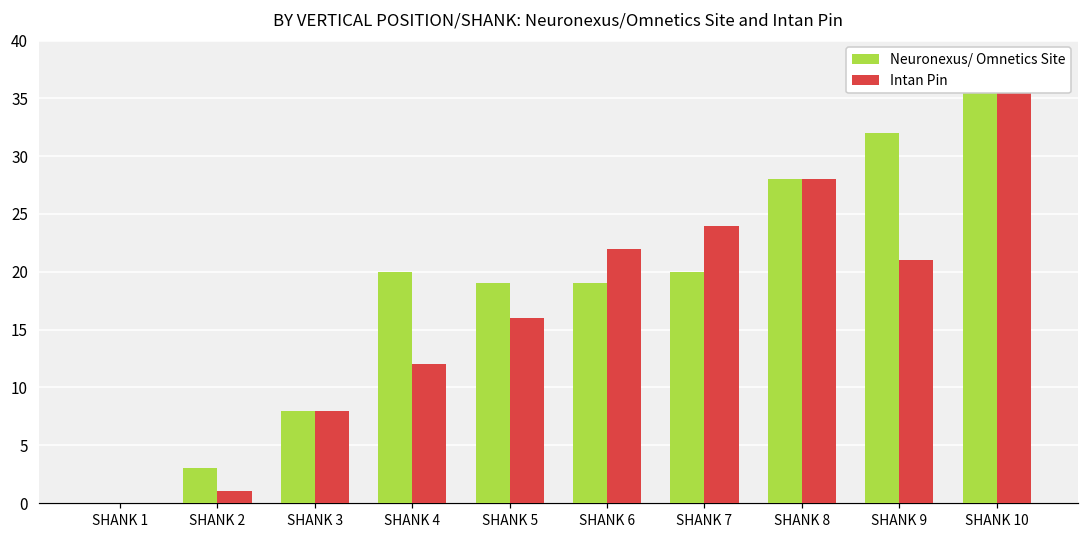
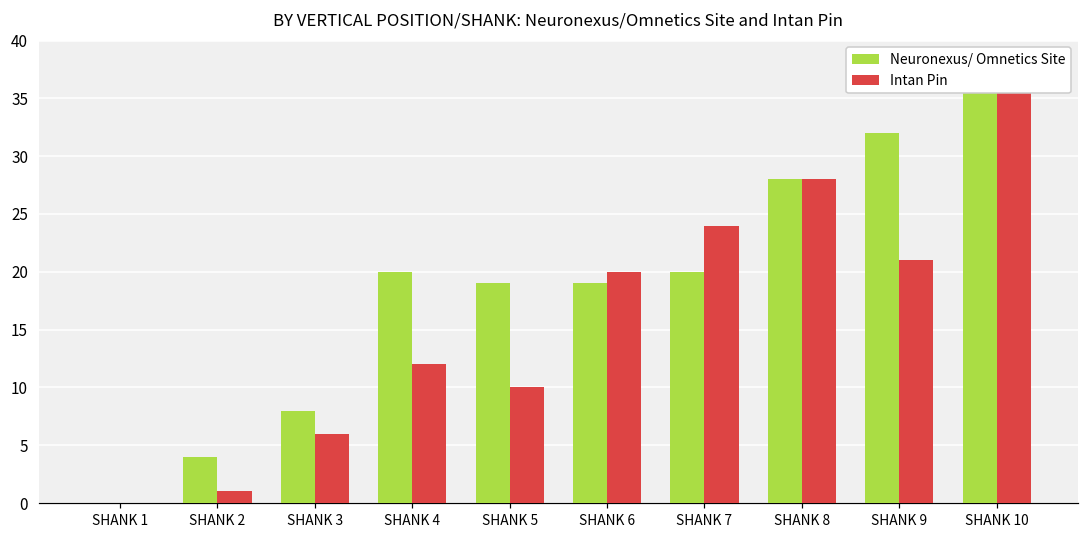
Neuronexus/ Omnetics Site, SHANK 2: 3 -> 4
Intan Pin, SHANK 3: 8 -> 6
Intan Pin, SHANK 5: 16 -> 10
Intan Pin, SHANK 6: 22 -> 20
